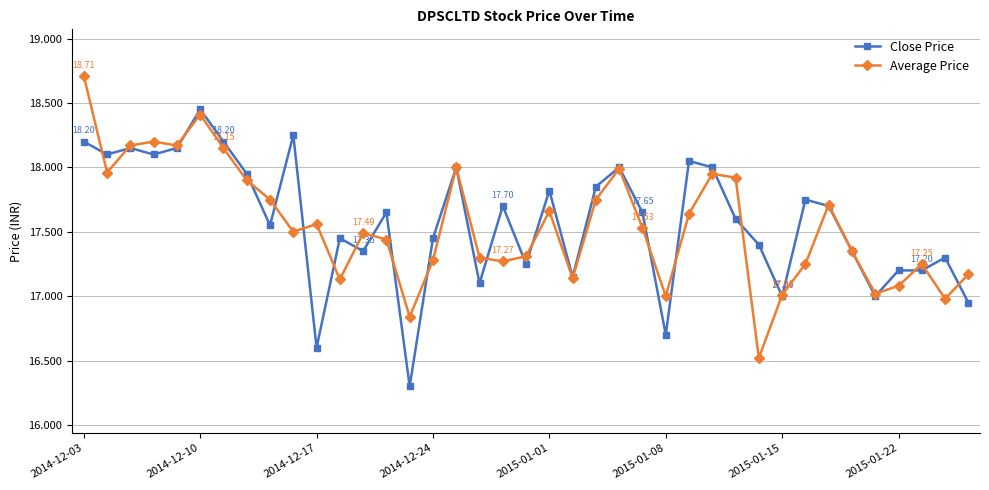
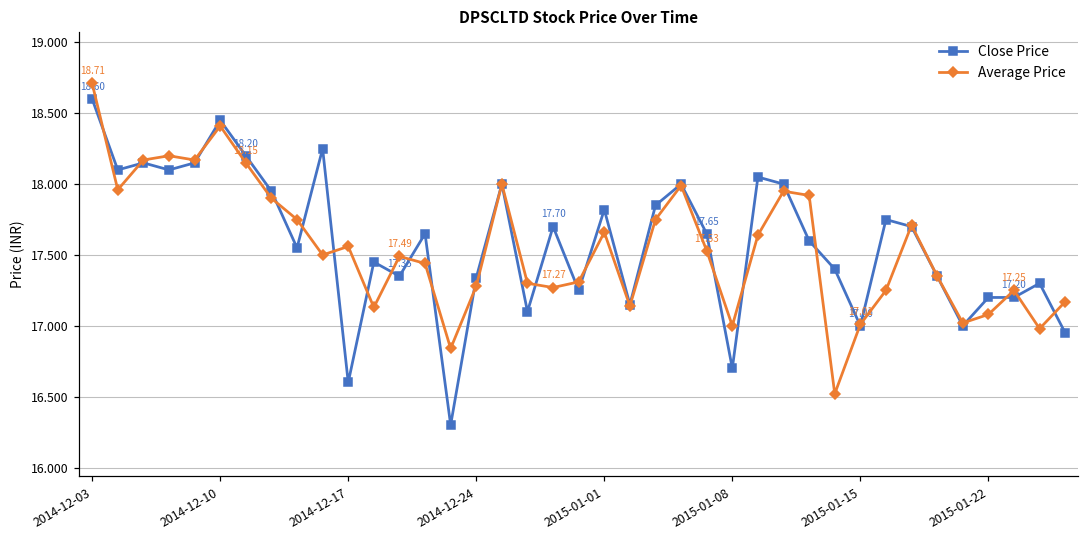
Close Price, 2014-12-03: 18.20 -> 18.60
Close Price, 2014-12-24: 17.45 -> 17.34
